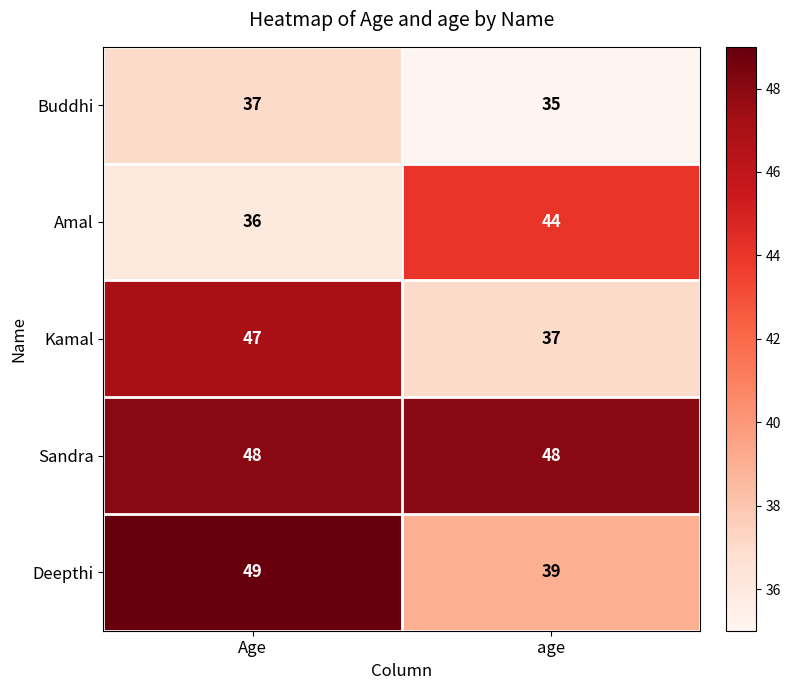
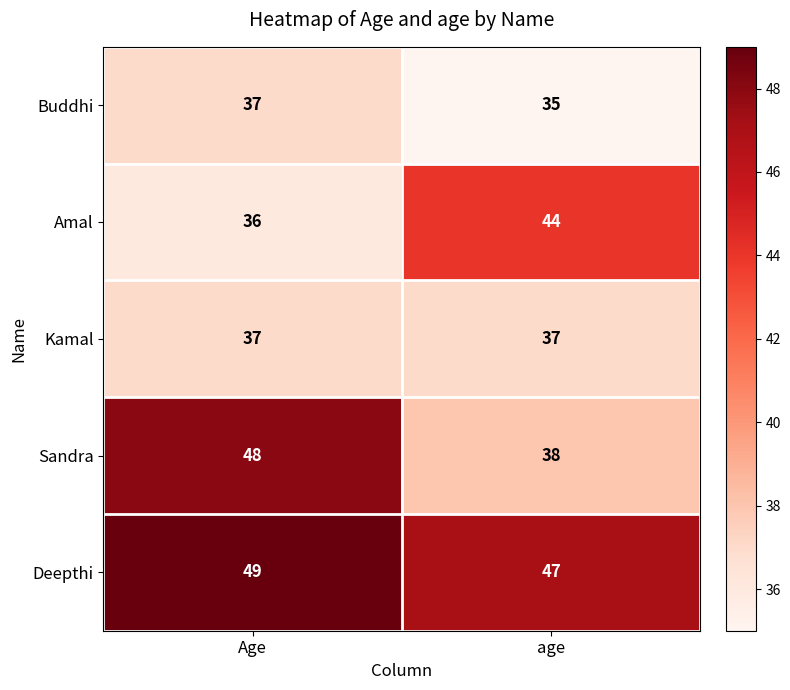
Kamal, Age: 47 -> 37
Sandra, age: 48 -> 38
Deepthi, age: 39 -> 47
